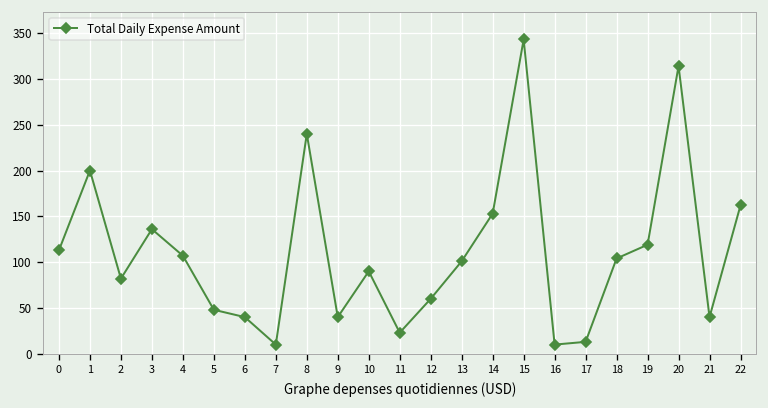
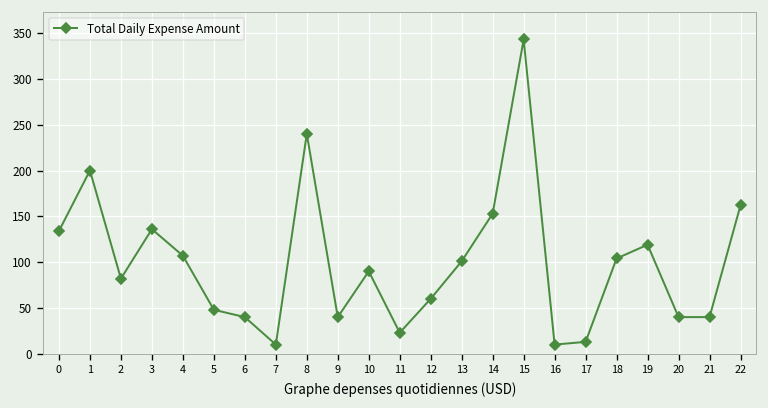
0: 110 -> 130
20: 310 -> 40
